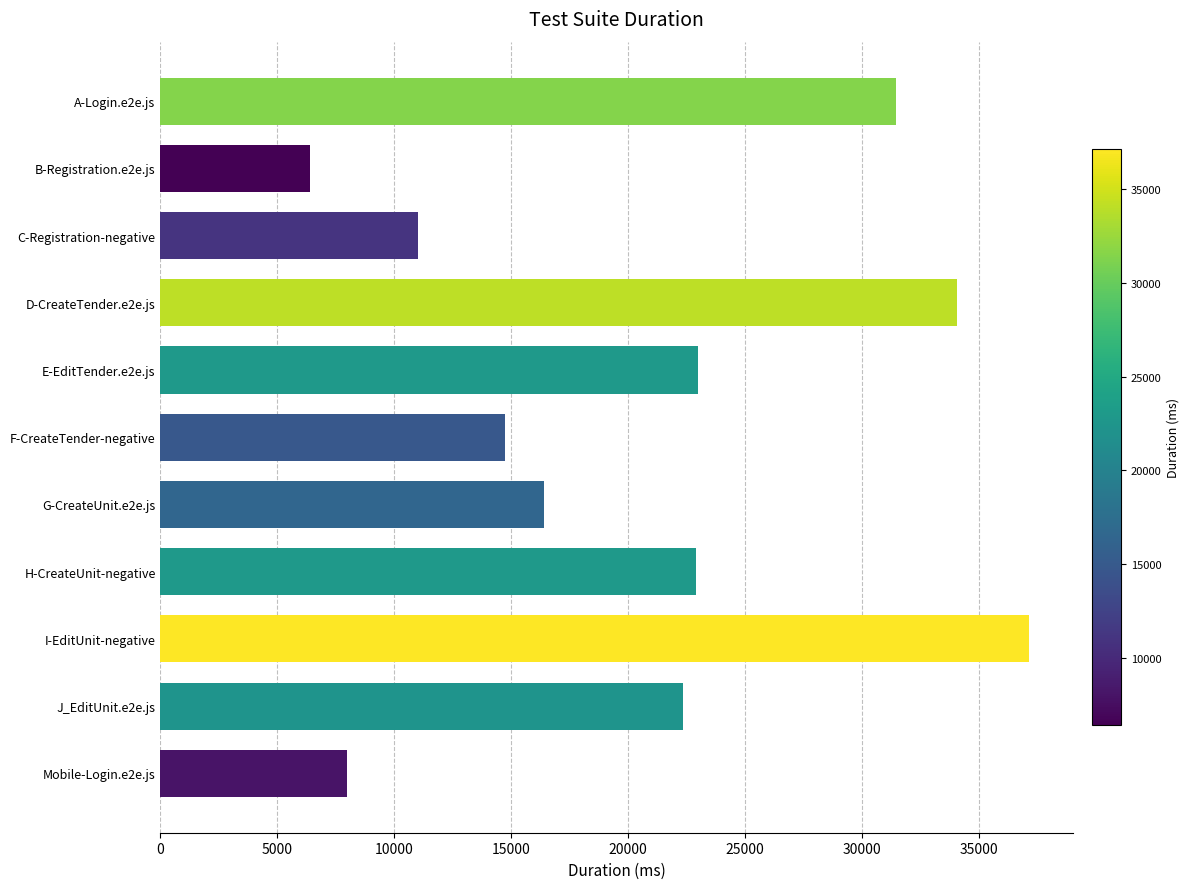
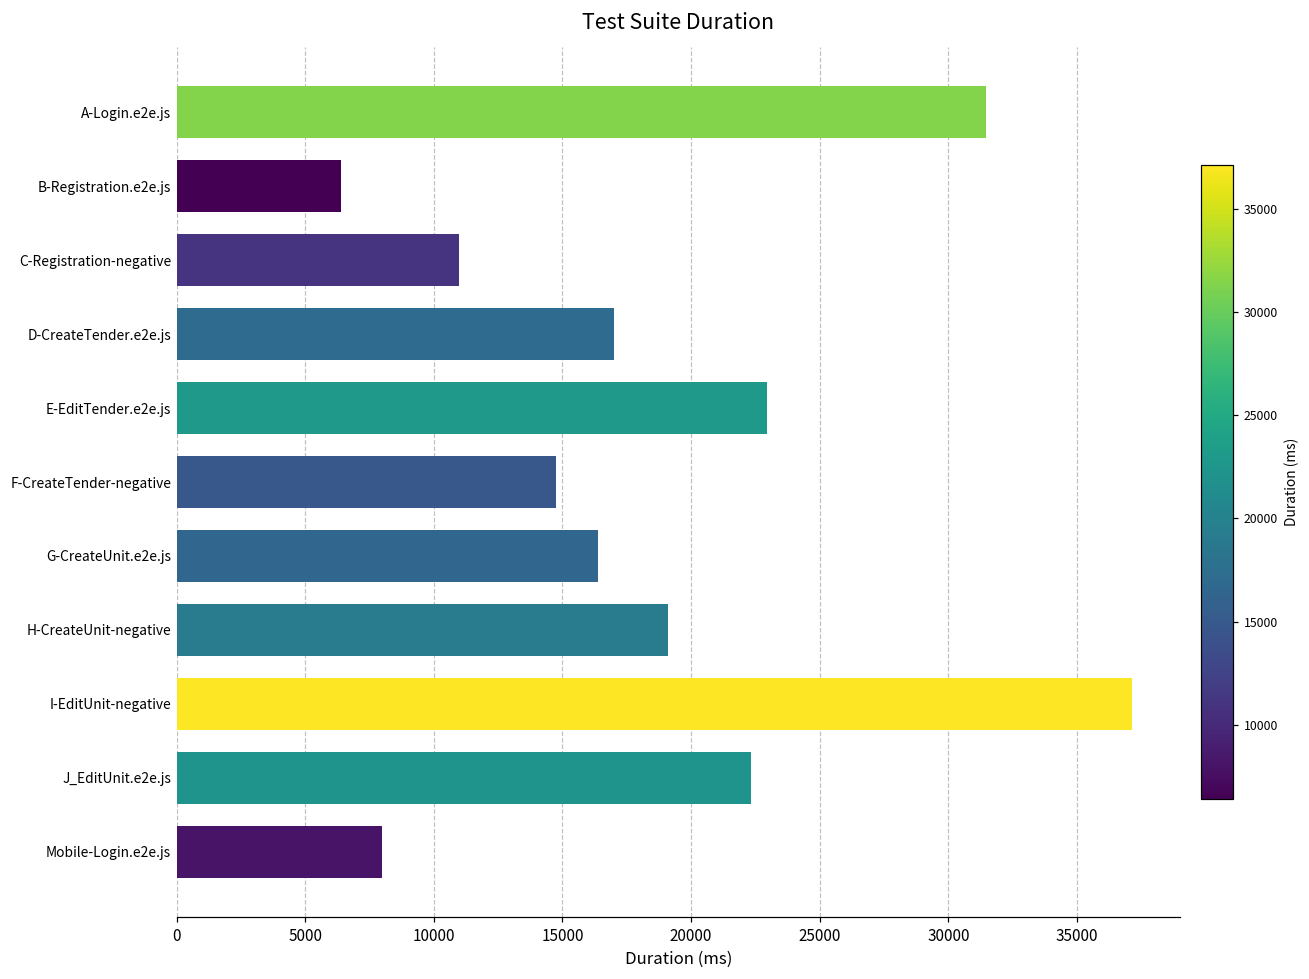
D-CreateTender.e2e.js: 34000 -> 17000
H-CreateUnit-negative: 22900 -> 19100
